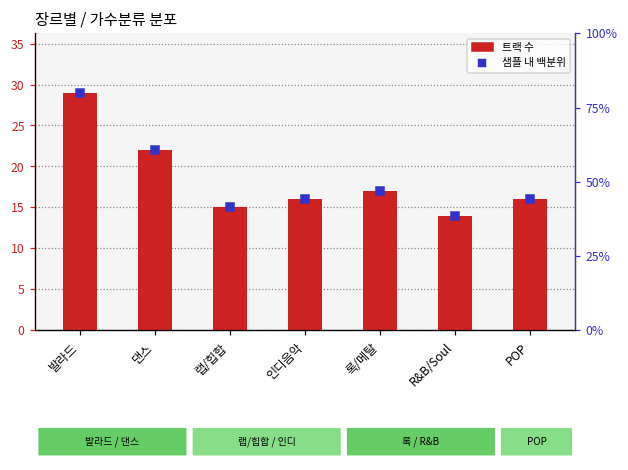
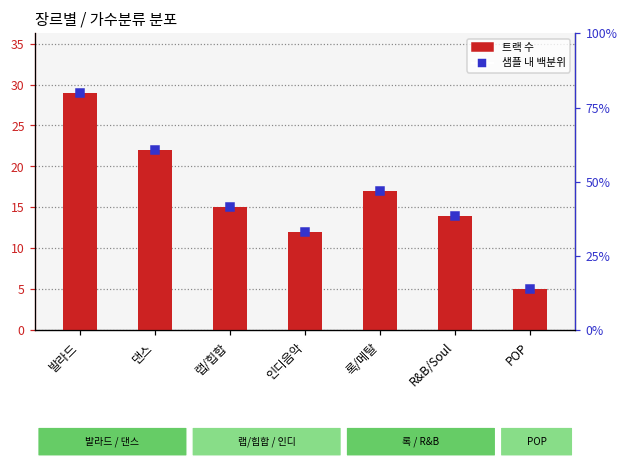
트랙 수, 인디음악: 16 -> 12
트랙 수, POP: 16 -> 5
